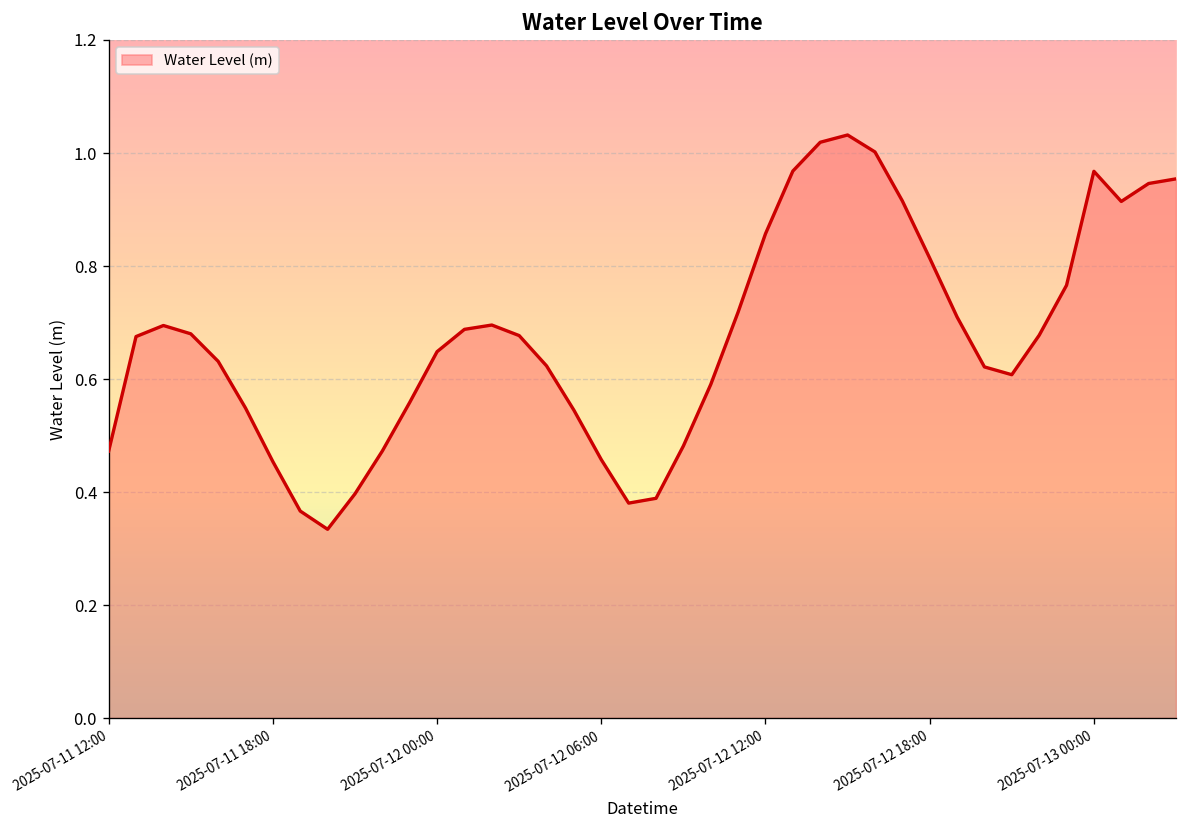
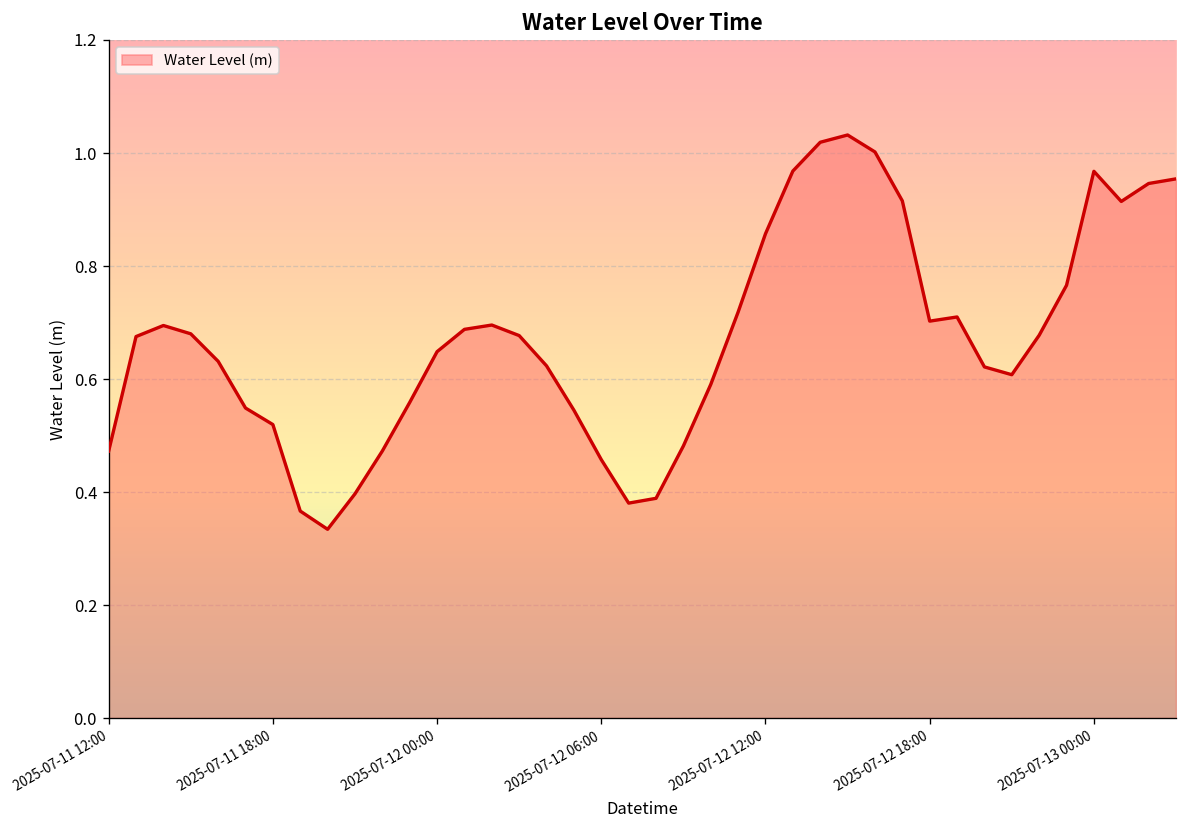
2025-07-11 18:00: 0.45 -> 0.52
2025-07-12 18:00: 0.81 -> 0.70
